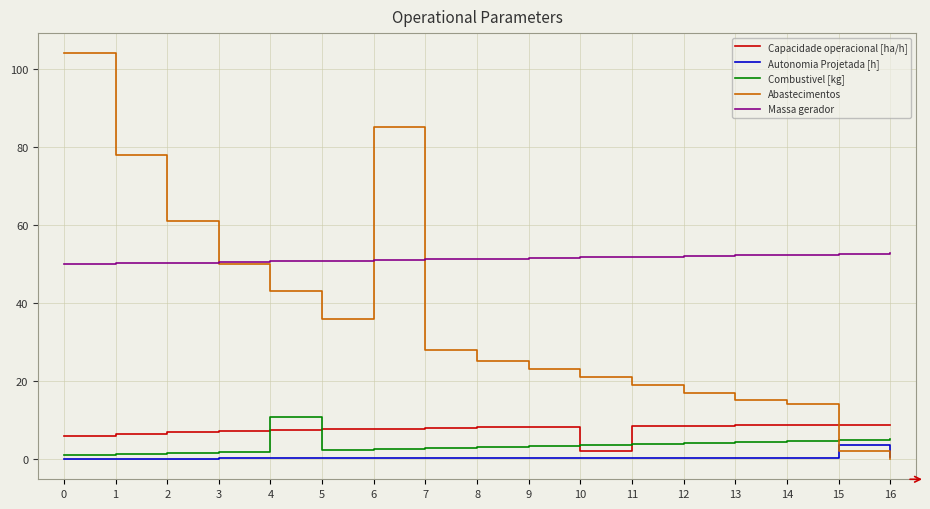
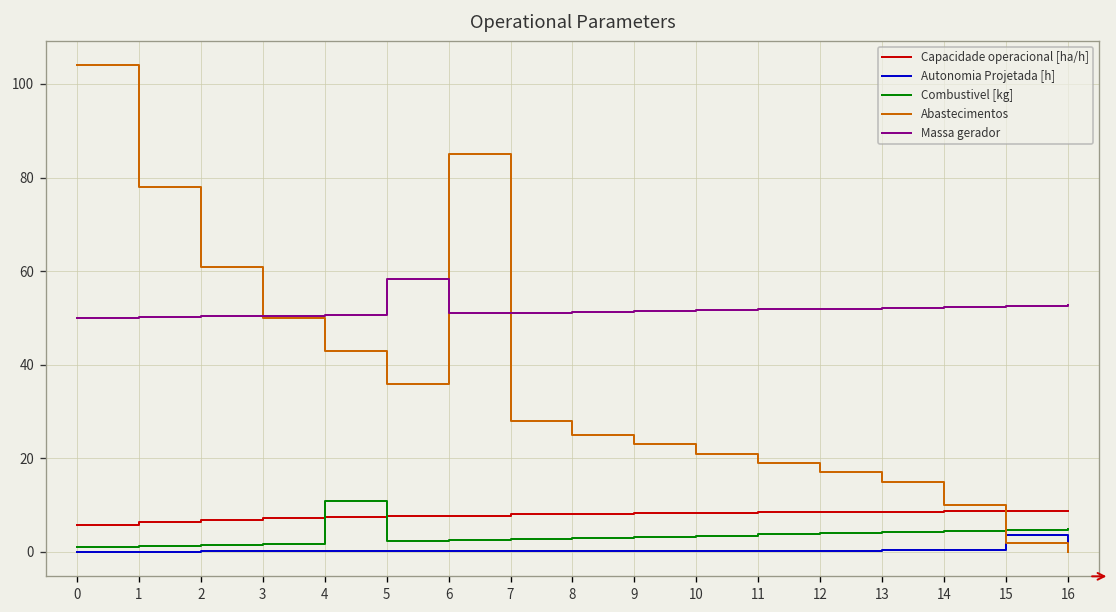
Massa gerador, 5: 51 -> 58
Capacidade operacional [ha/h], 10: 2 -> 8
Abastecimentos, 14: 14 -> 10
